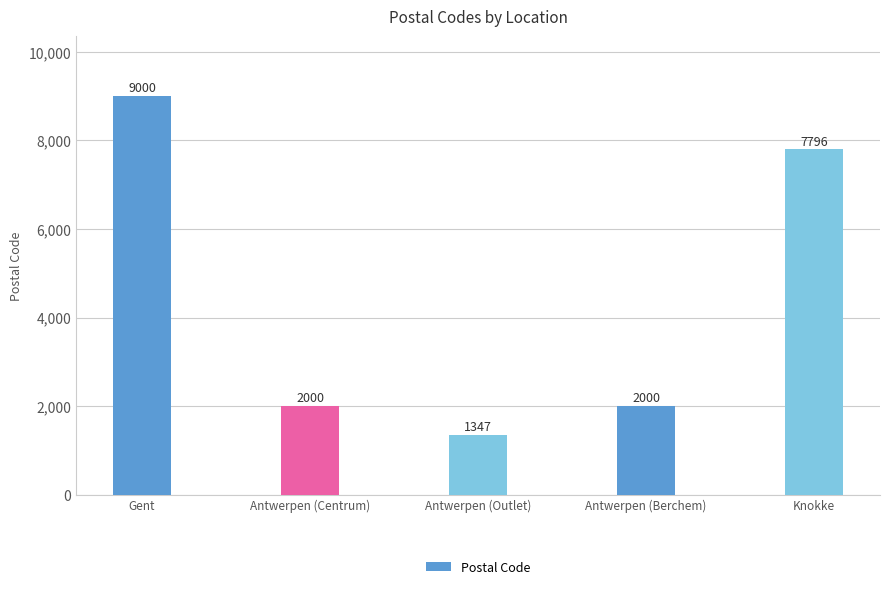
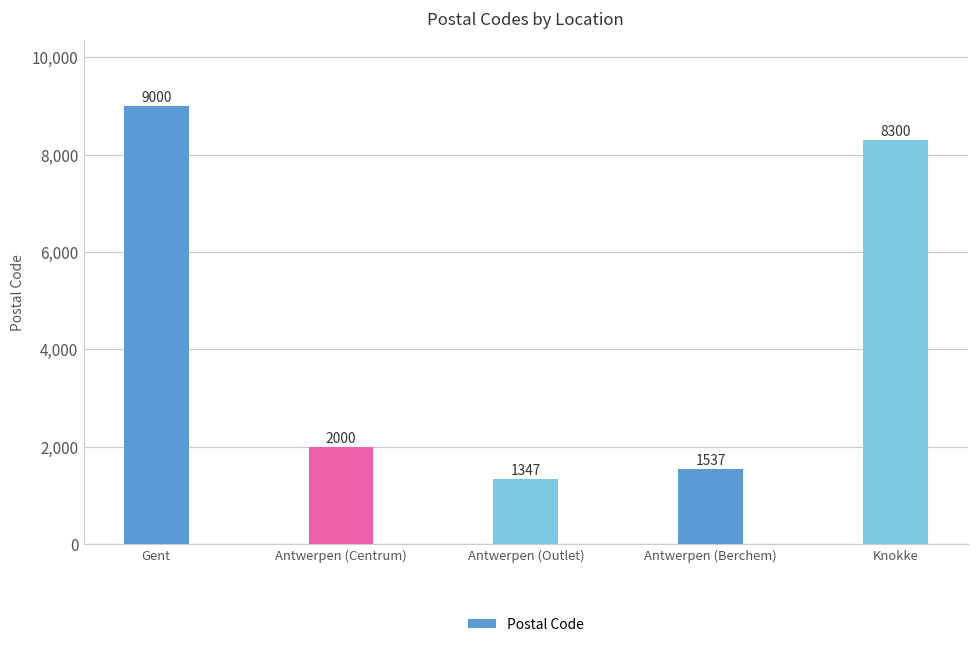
Antwerpen (Berchem): 2000 -> 1537
Knokke: 7796 -> 8300
